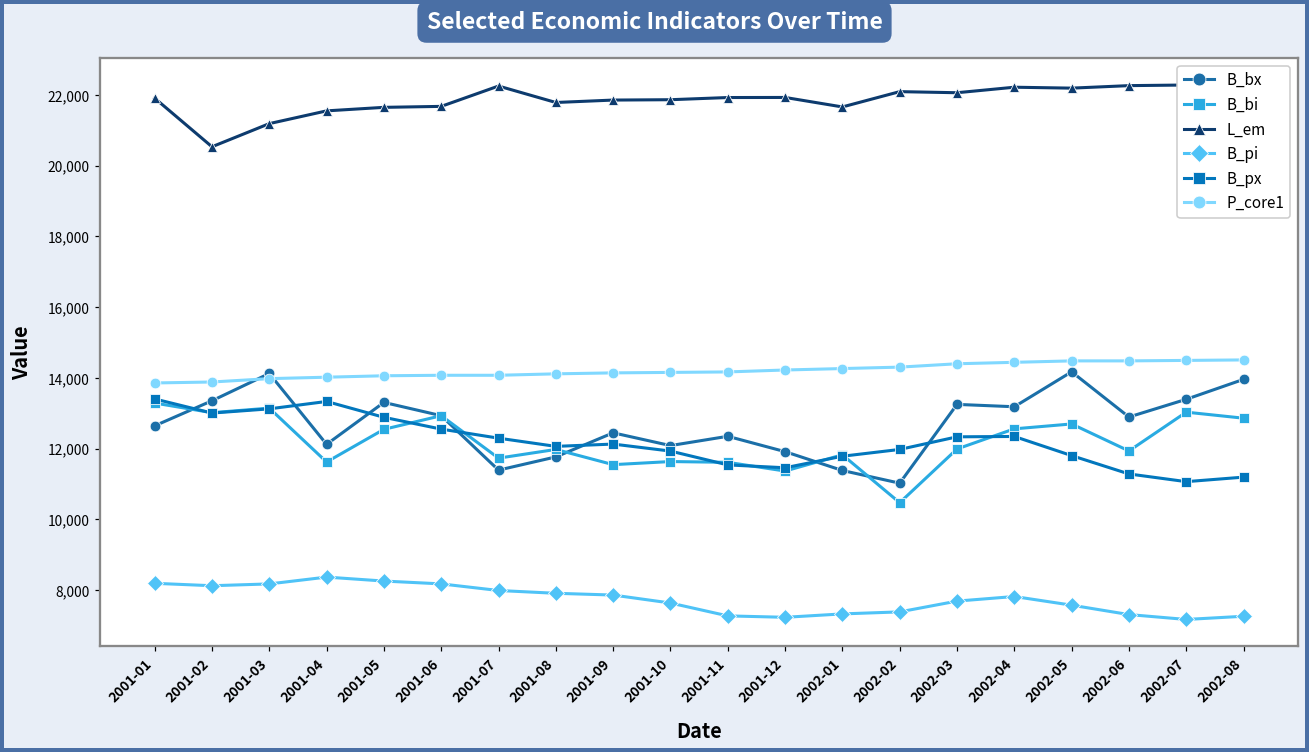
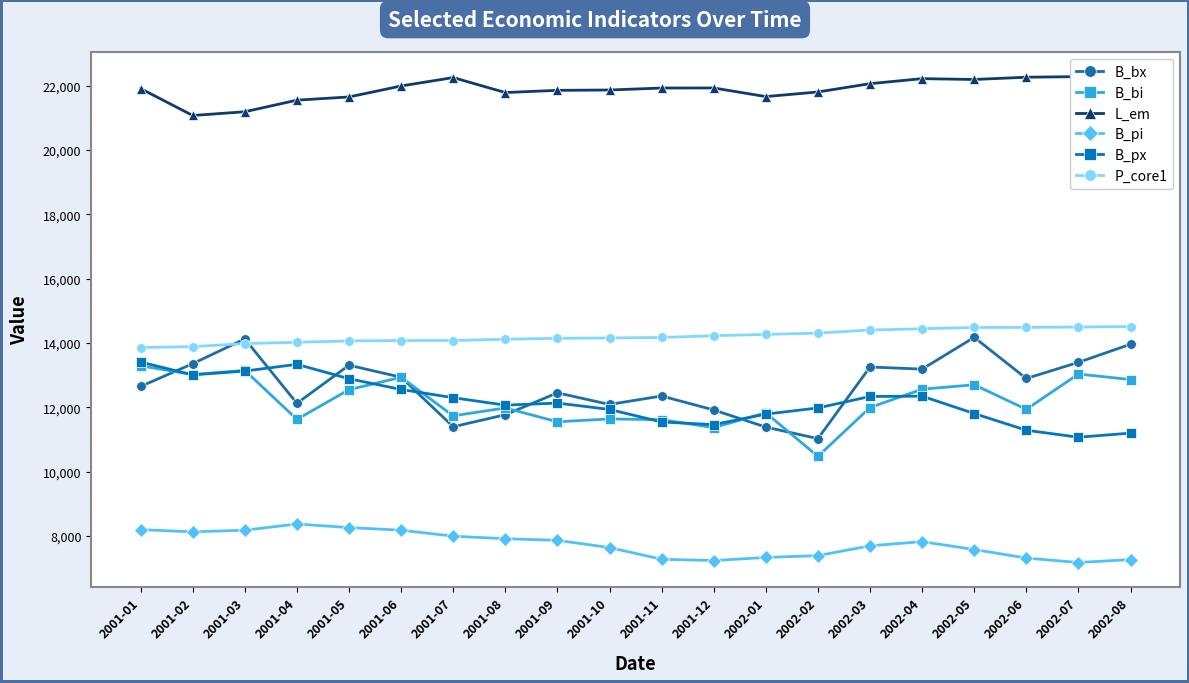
L_em, 2001-02: 20,500 -> 21,100
L_em, 2001-06: 21,700 -> 22,000
L_em, 2002-02: 22,100 -> 21,800
